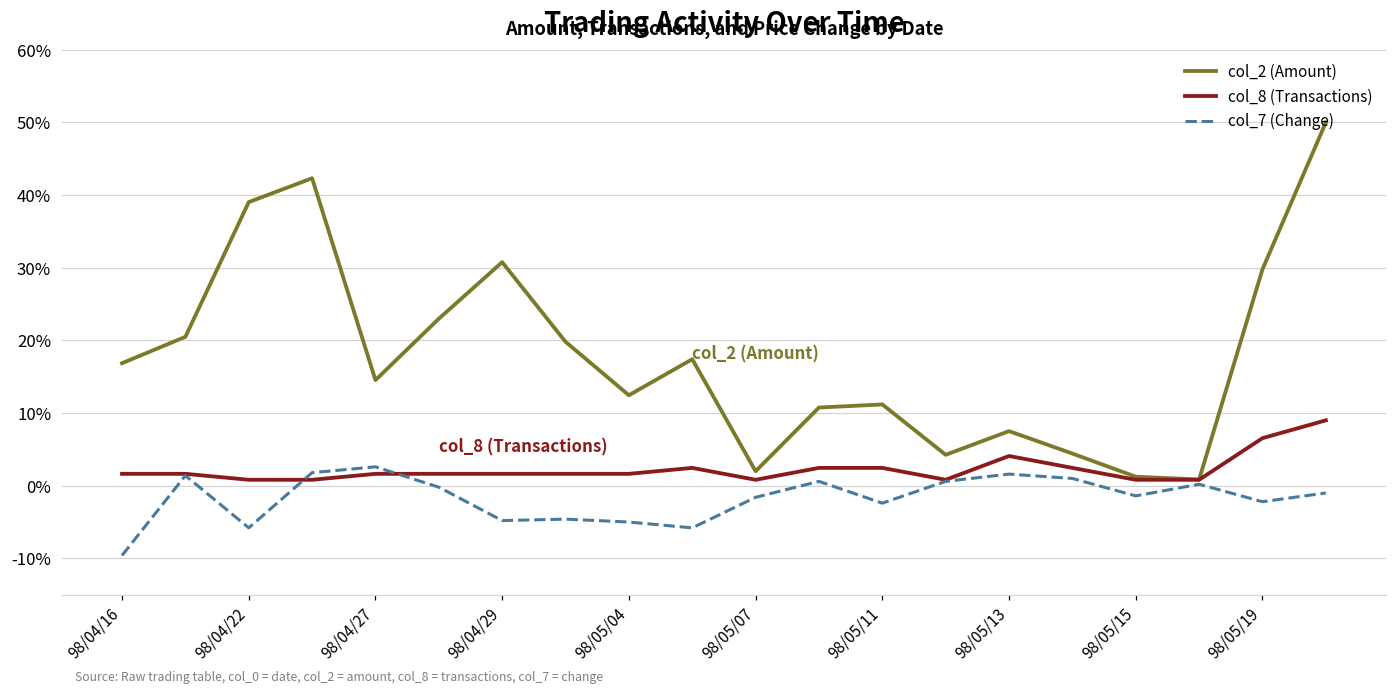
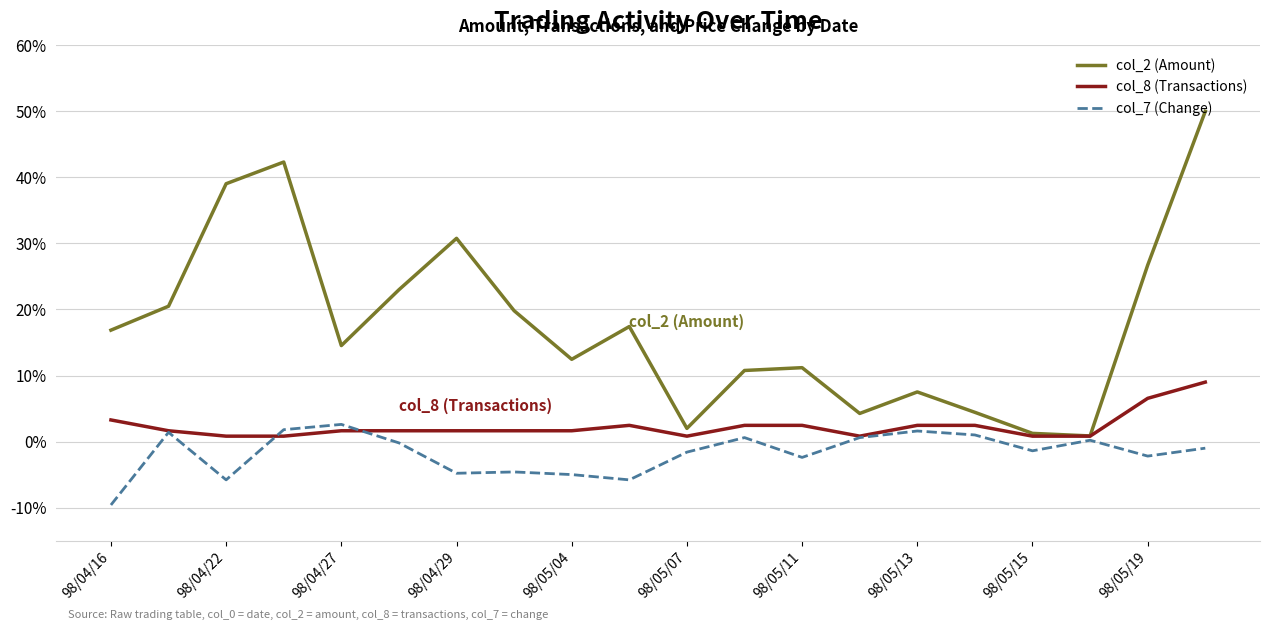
col_8 (Transactions), 98/04/16: 2% -> 3%
col_8 (Transactions), 98/05/13: 4% -> 2%
col_2 (Amount), 98/05/19: 30% -> 27%
